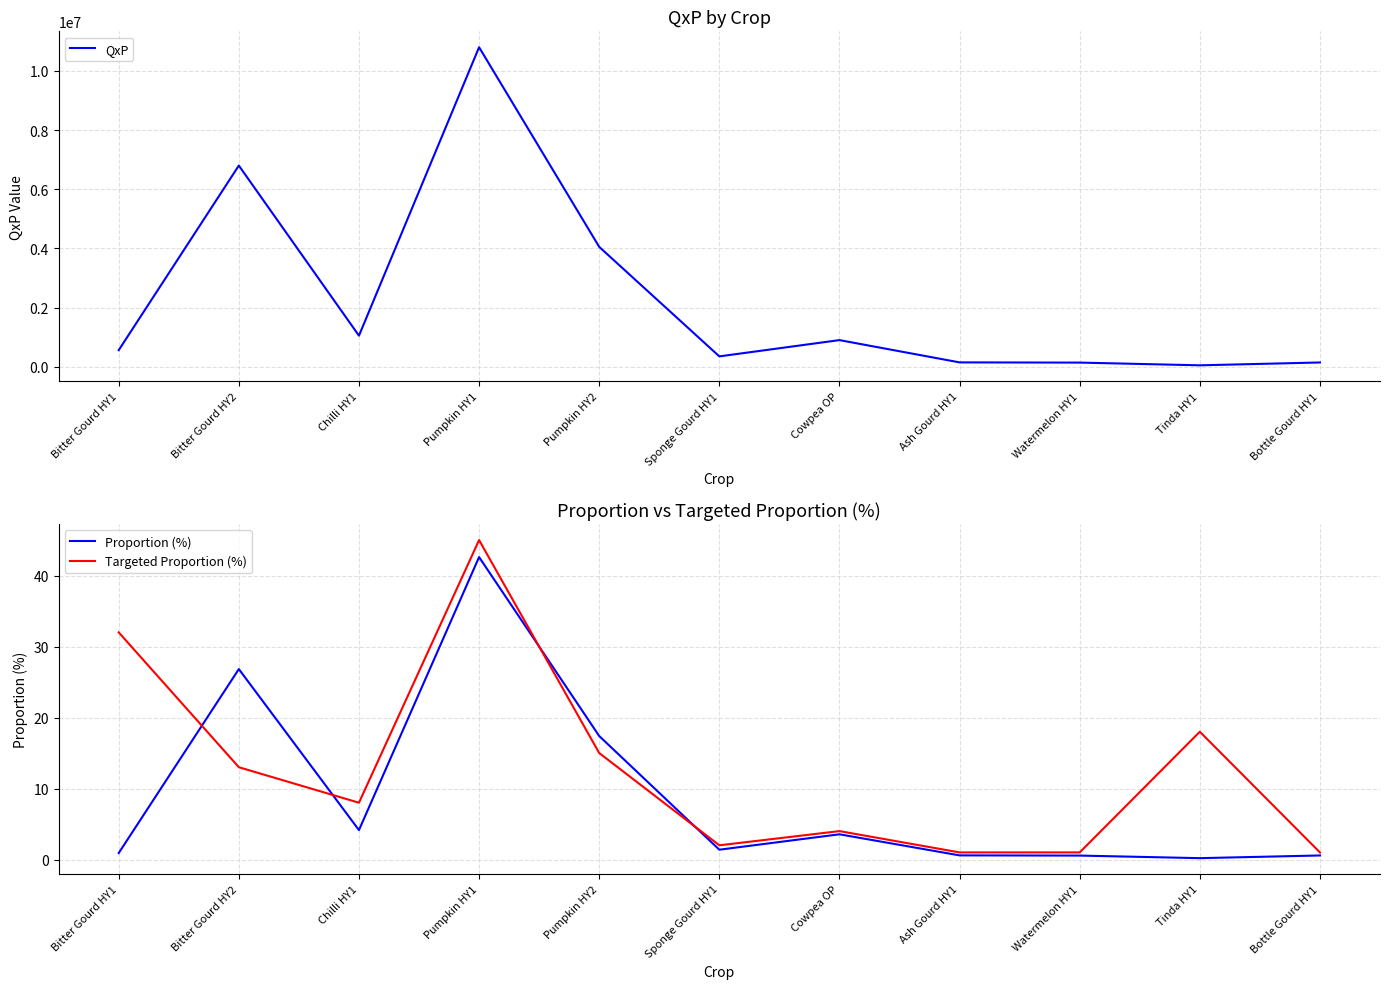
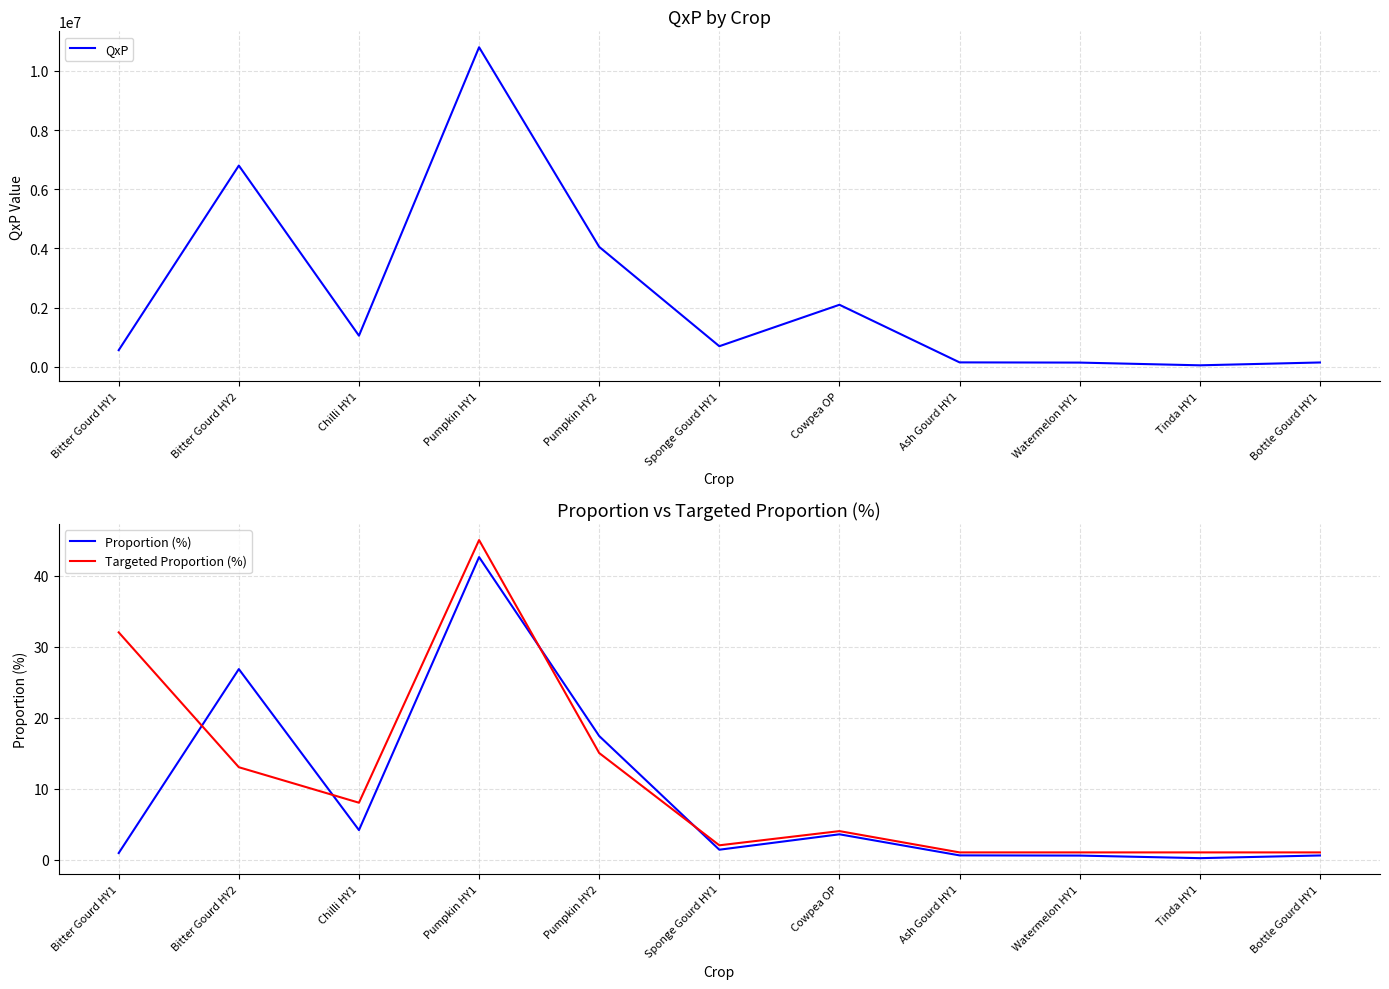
QxP by Crop, Sponge Gourd HY1: 400000 -> 700000
QxP by Crop, Cowpea OP: 900000 -> 2100000
Proportion vs Targeted Proportion (%), Targeted Proportion (%), Tinda HY1: 18 -> 1
